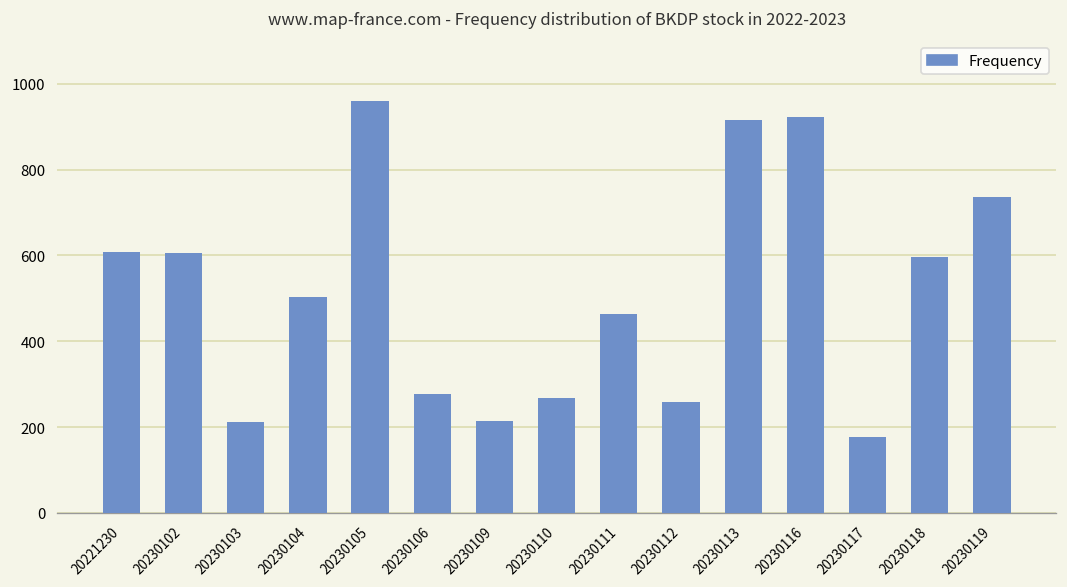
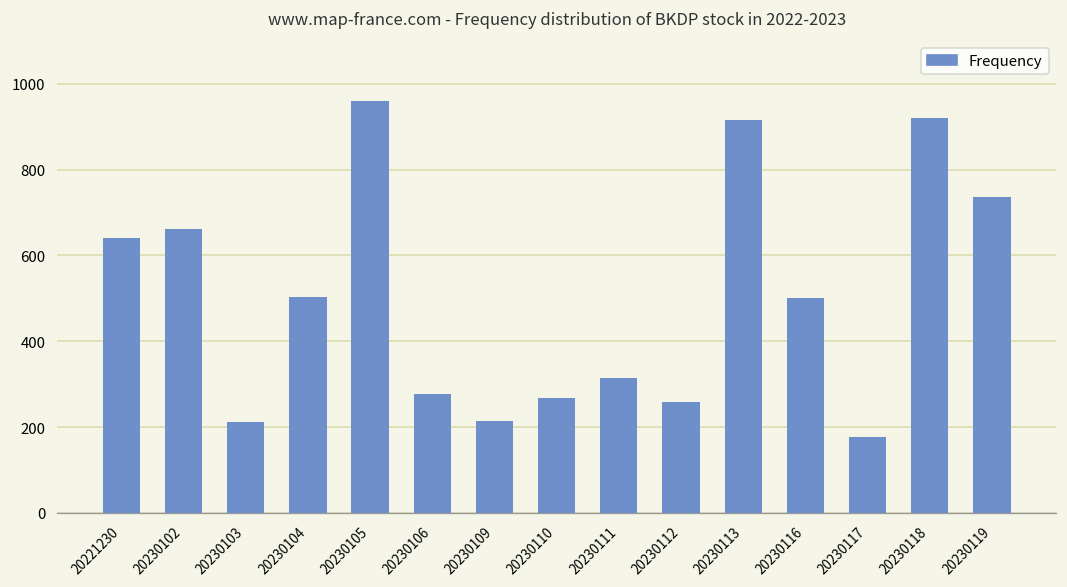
20221230: 610 -> 640
20230102: 610 -> 660
20230111: 460 -> 310
20230116: 920 -> 500
20230118: 600 -> 920
